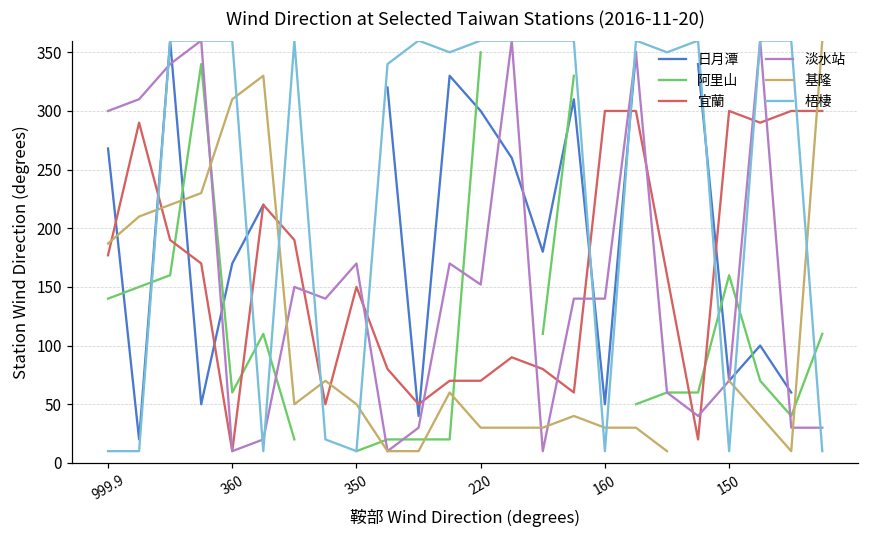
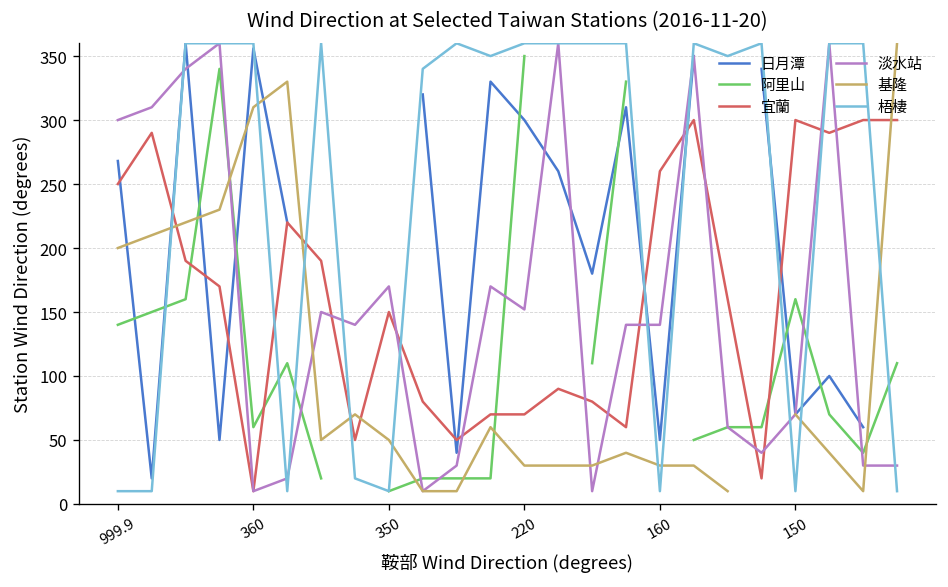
宜蘭, 999.9: 177 -> 250
基隆, 999.9: 187 -> 200
日月潭, 360: 170 -> 356
宜蘭, 160: 300 -> 260
